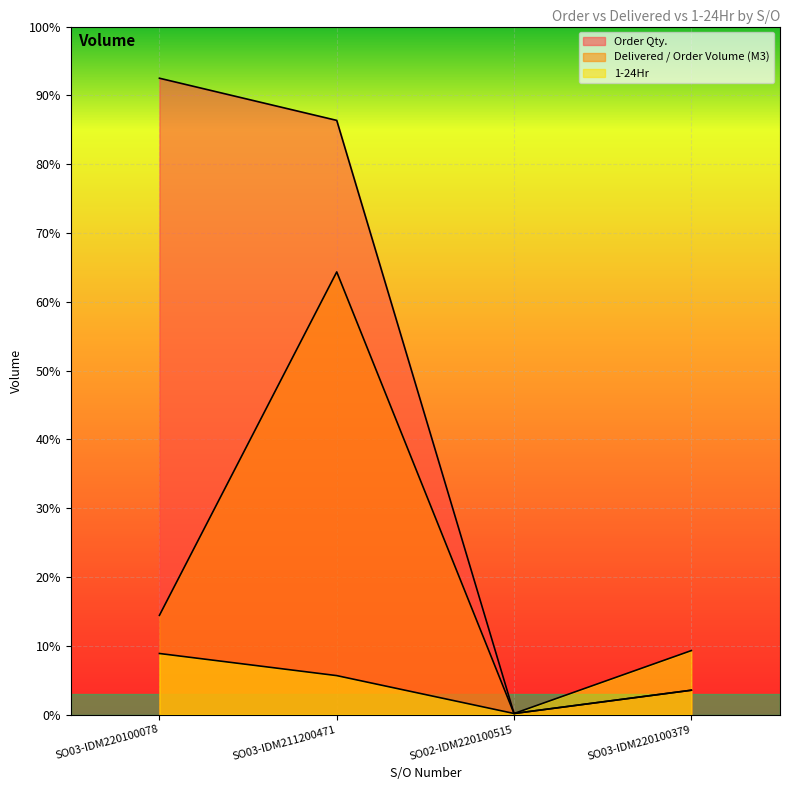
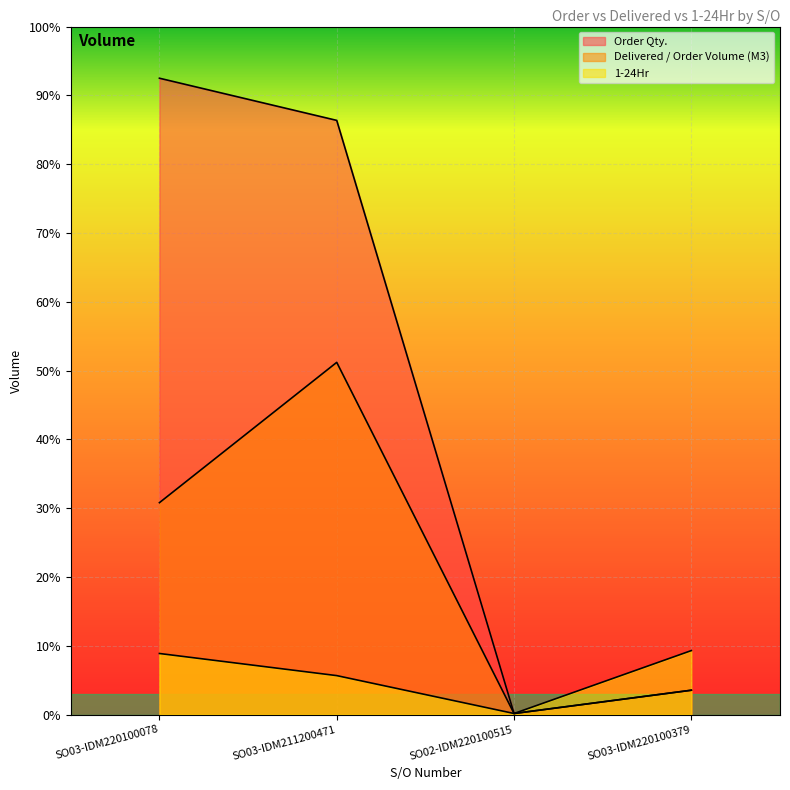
Delivered / Order Volume (M3), SO03-IDM220100078: 14% -> 31%
Delivered / Order Volume (M3), SO03-IDM211200471: 64% -> 51%
